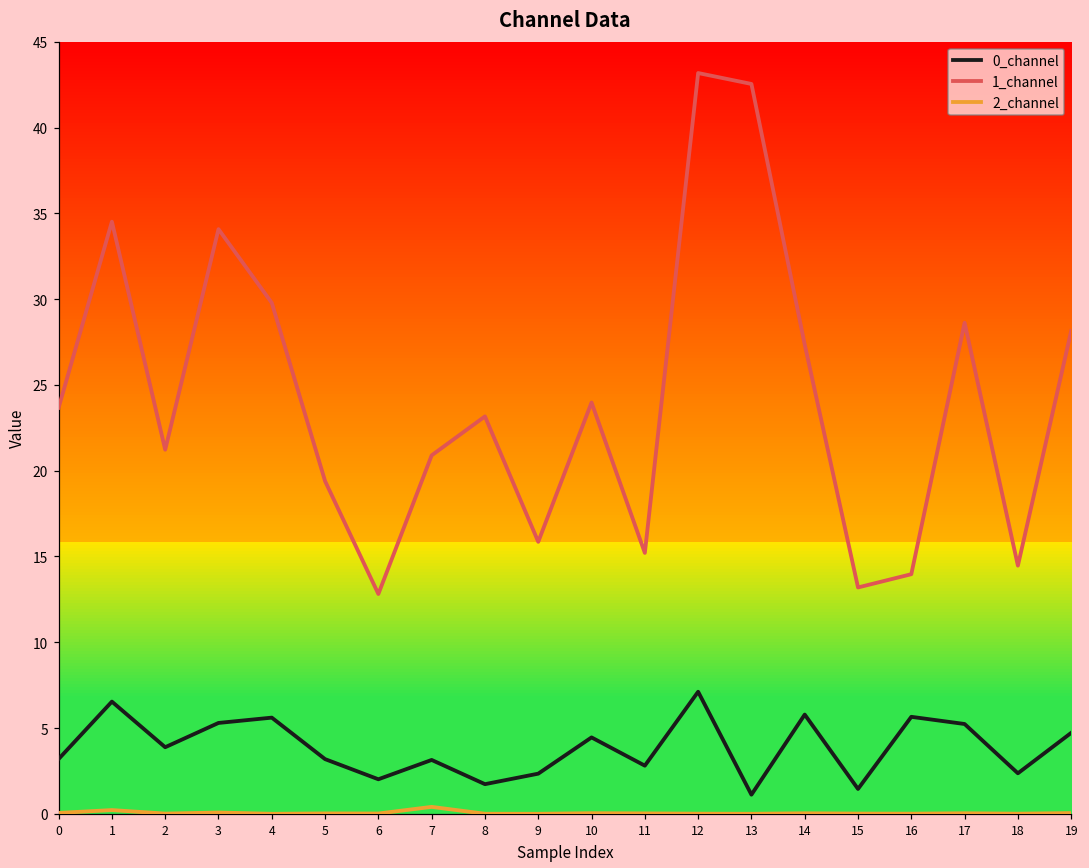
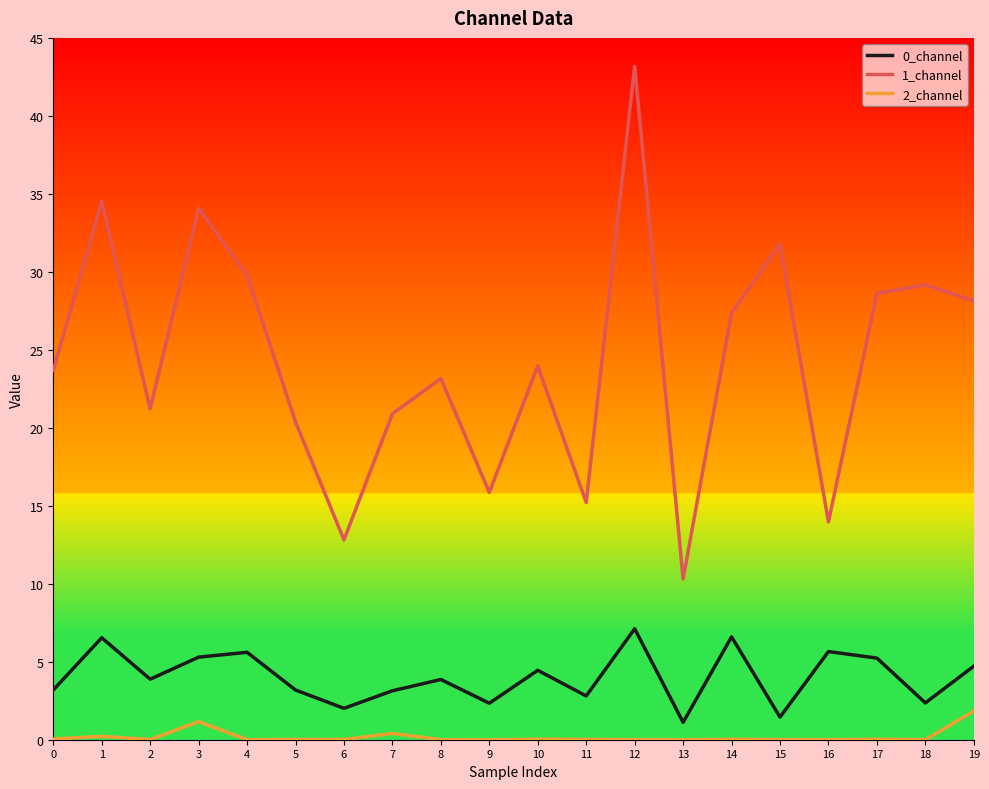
2_channel, 3: 0.1 -> 1.2
1_channel, 5: 19.4 -> 20.4
0_channel, 8: 1.7 -> 3.9
1_channel, 13: 42.5 -> 10.3
0_channel, 14: 5.8 -> 6.6
1_channel, 15: 13.2 -> 31.8
1_channel, 18: 14.5 -> 29.2
2_channel, 19: 0.0 -> 1.8
